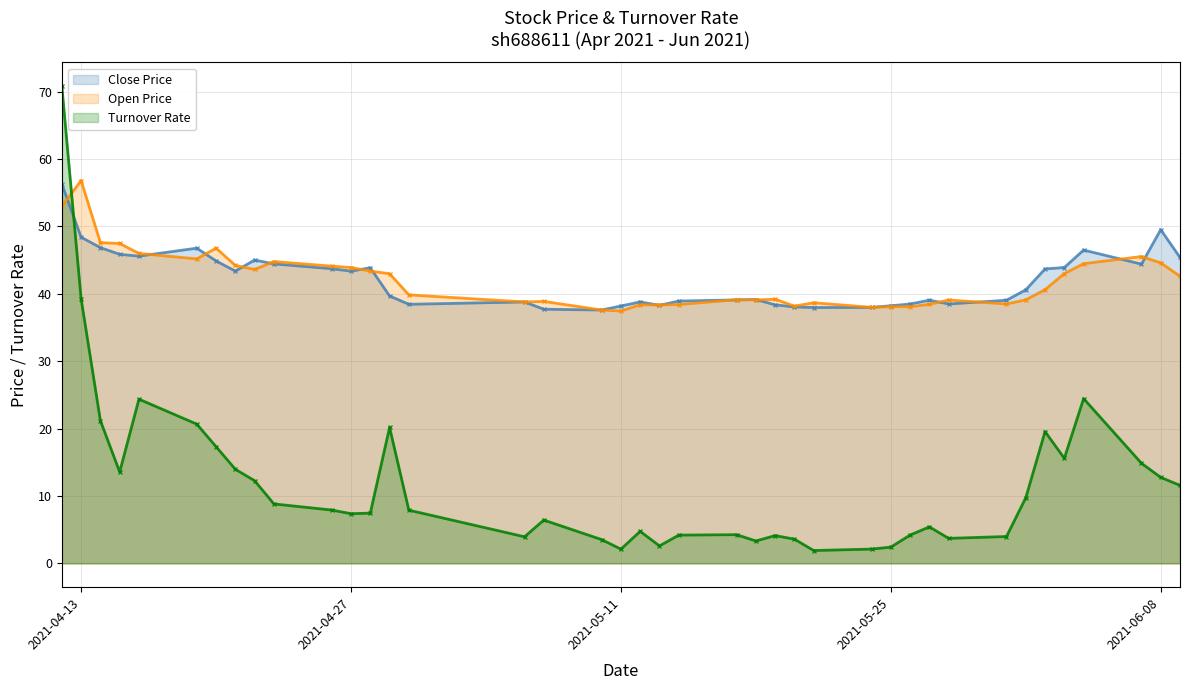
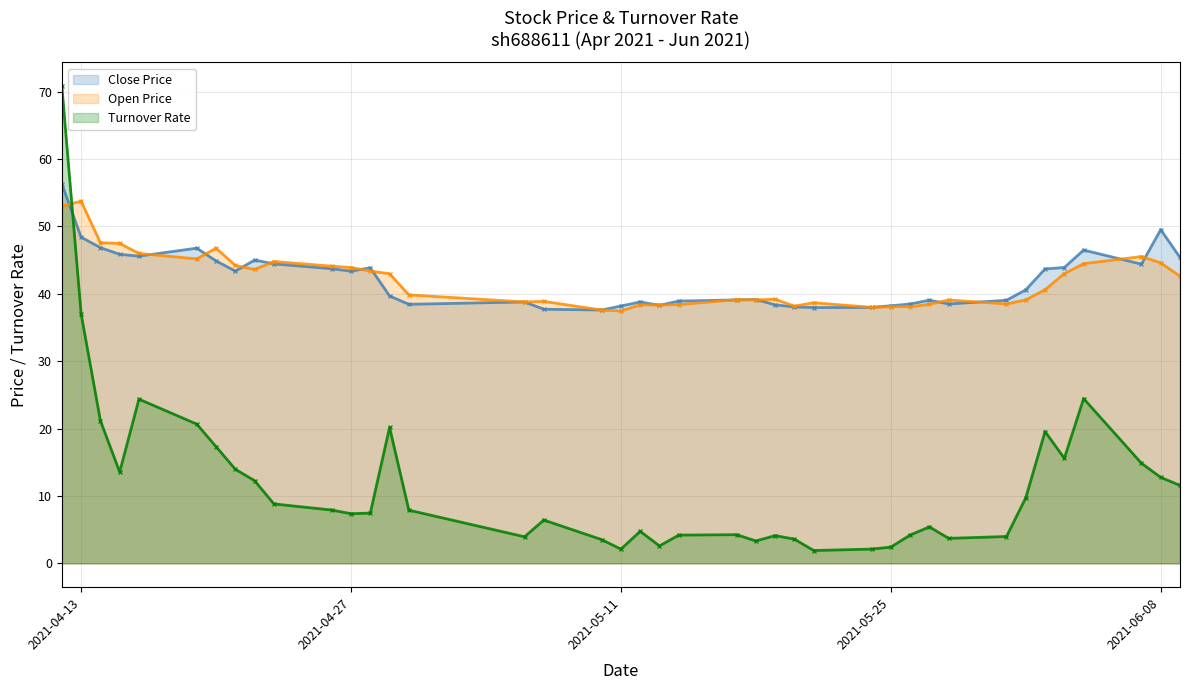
Open Price, 2021-04-13: 57 -> 54
Turnover Rate, 2021-04-13: 39 -> 37
